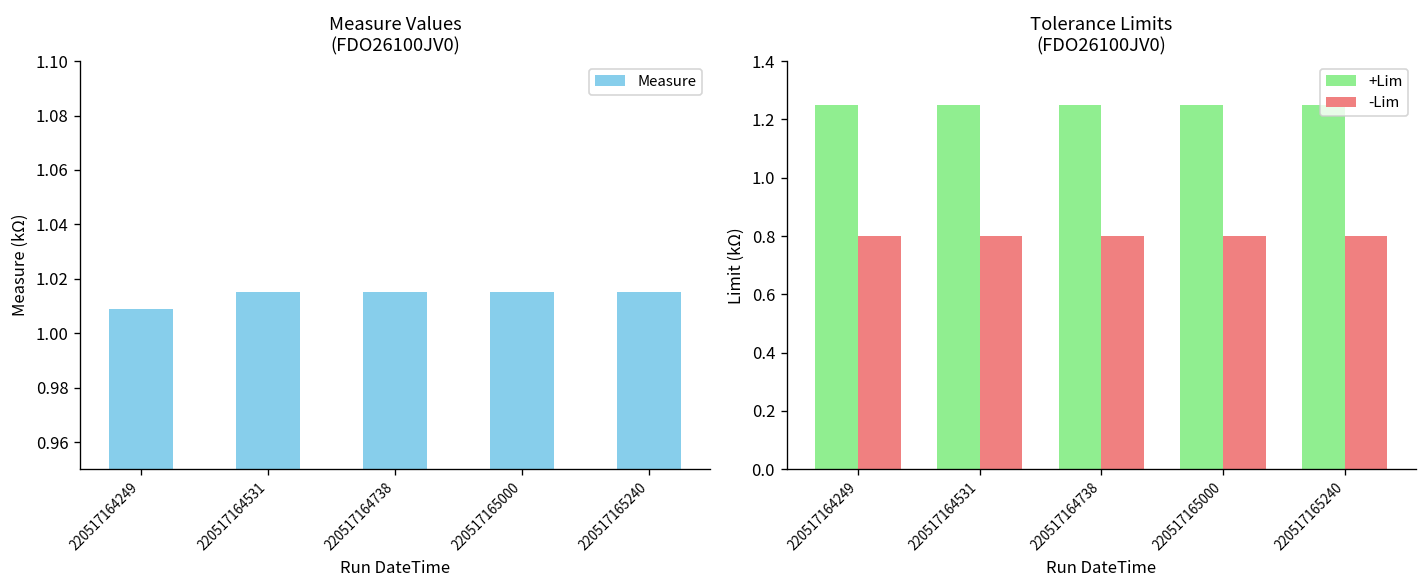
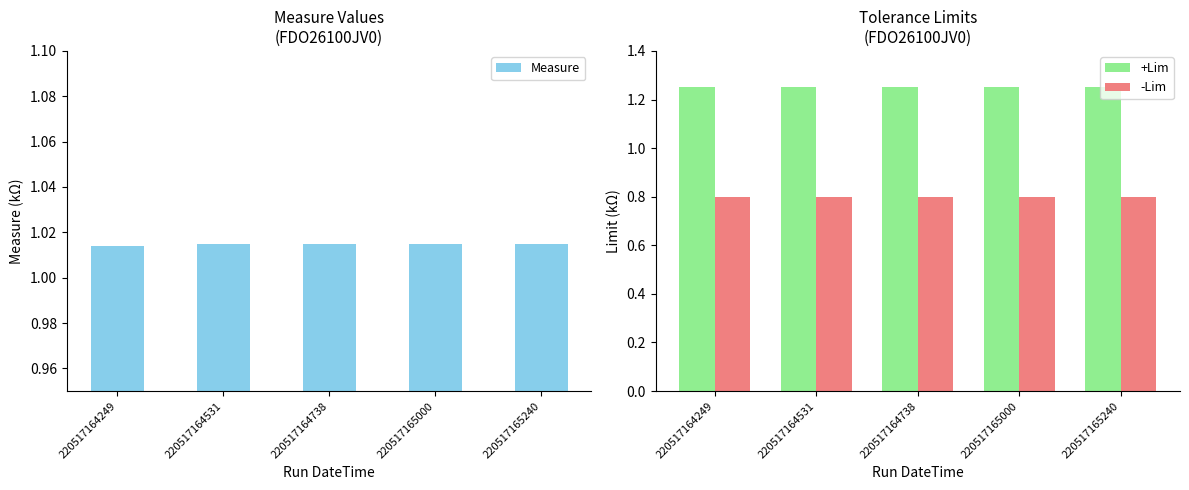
Measure Values (FDO26100JV0), 220517164249: 1.009 -> 1.014
